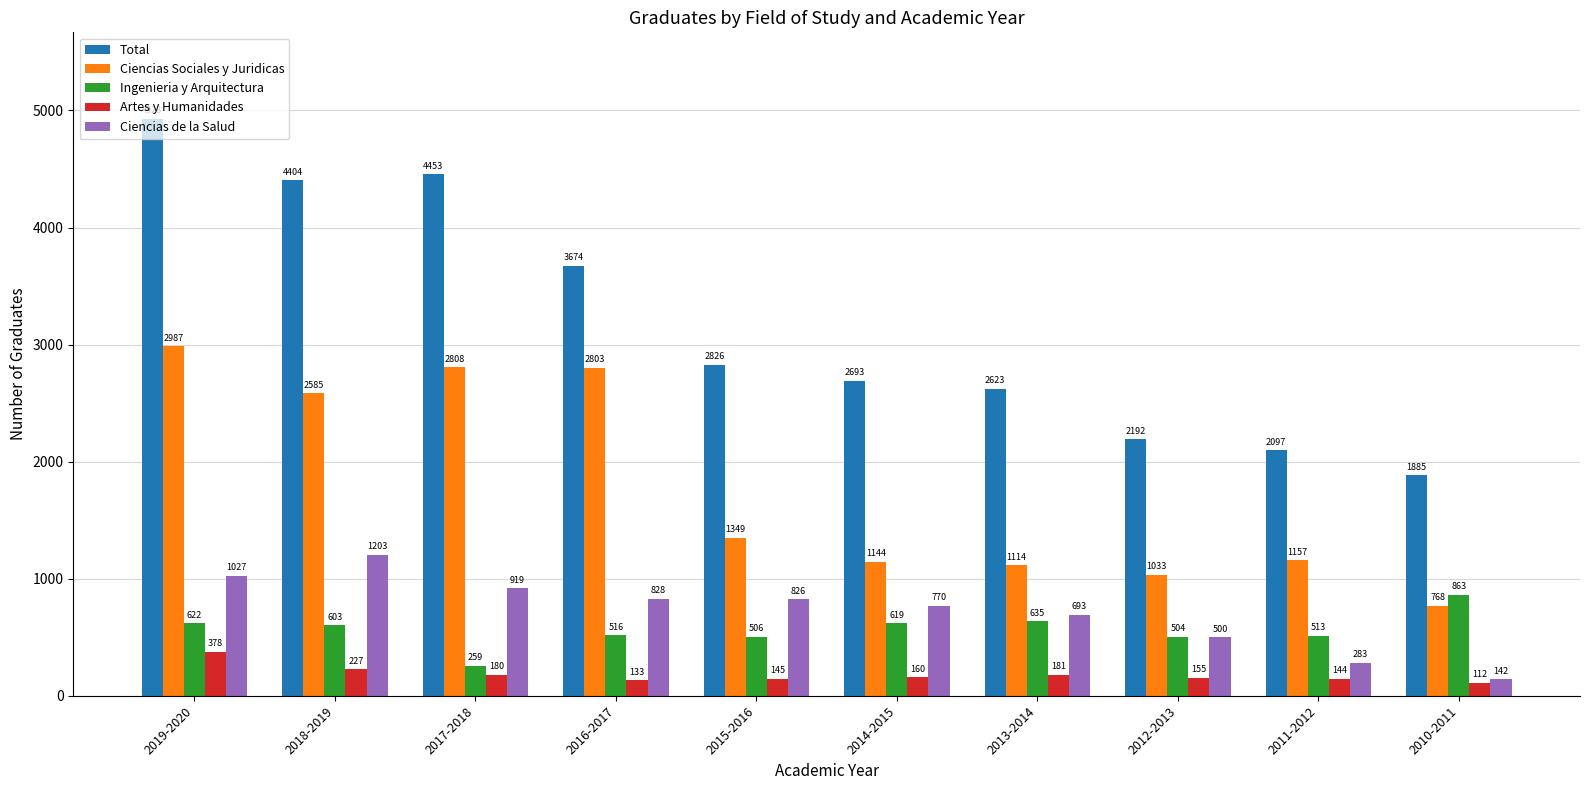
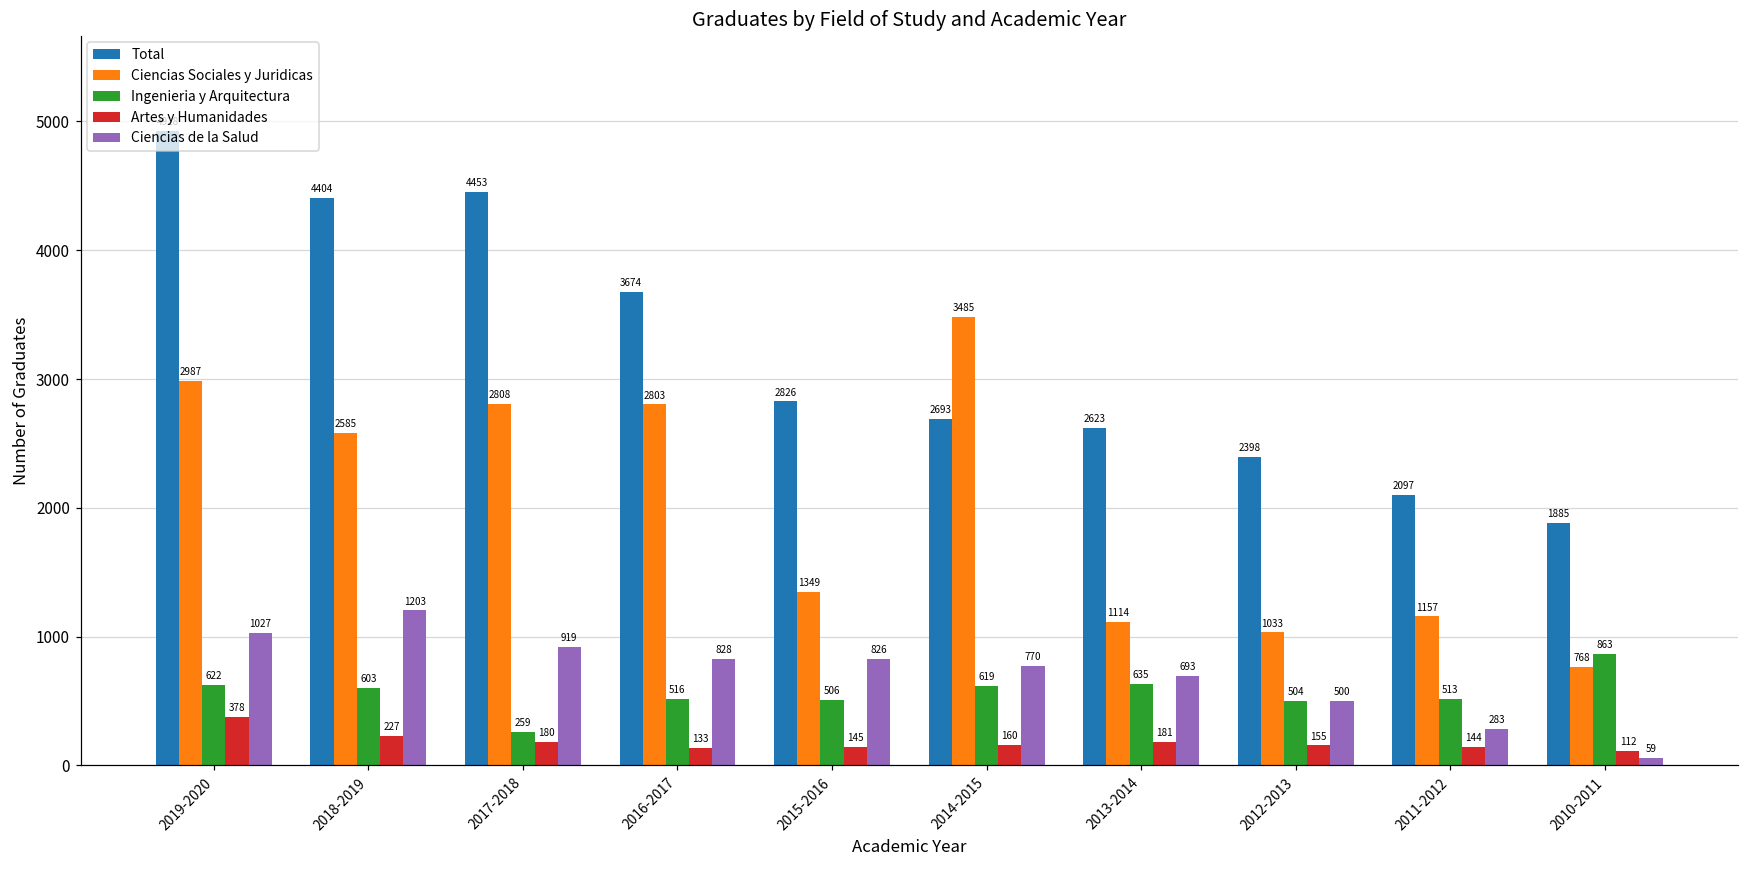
Ciencias Sociales y Juridicas, 2014-2015: 1144 -> 3485
Total, 2012-2013: 2192 -> 2398
Ciencias de la Salud, 2010-2011: 142 -> 59
